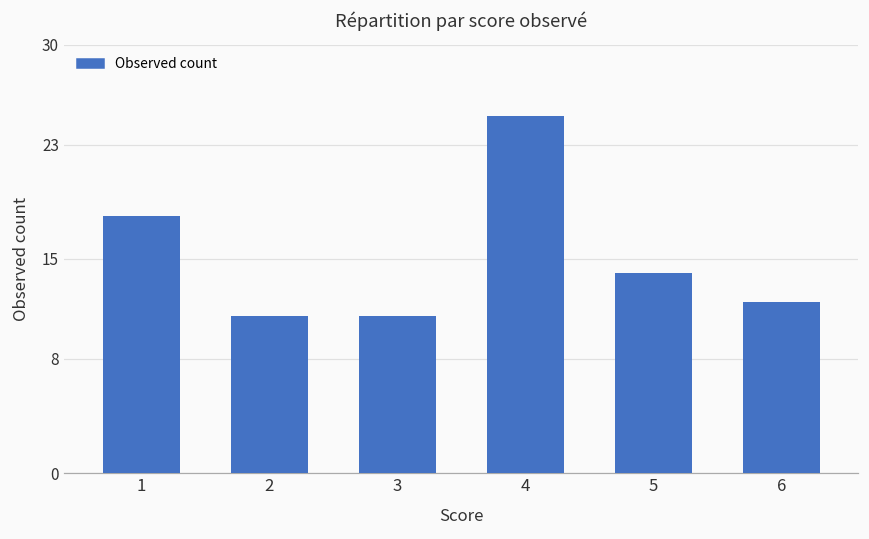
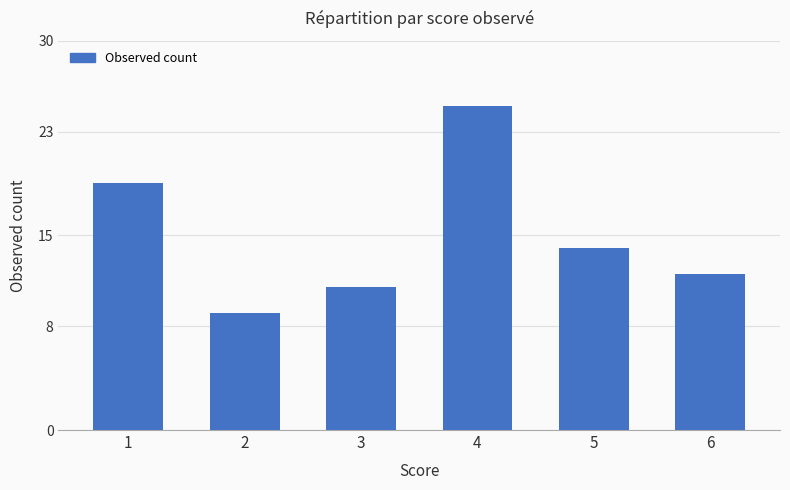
1: 18 -> 19
2: 11 -> 9
